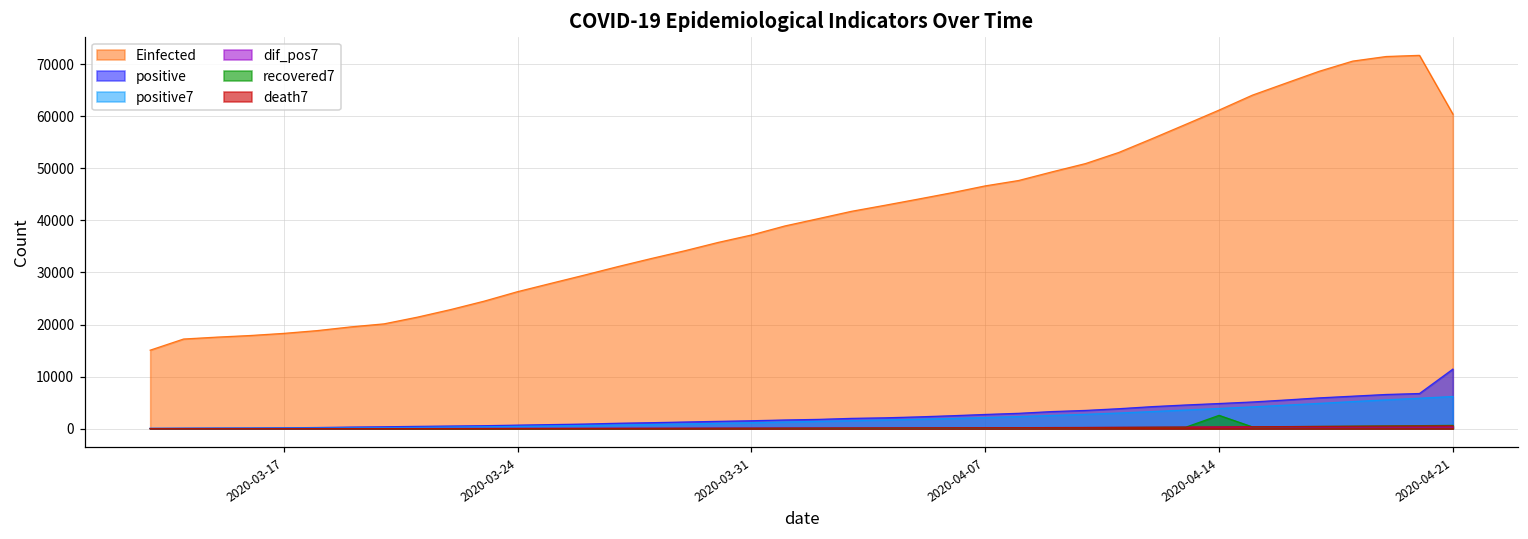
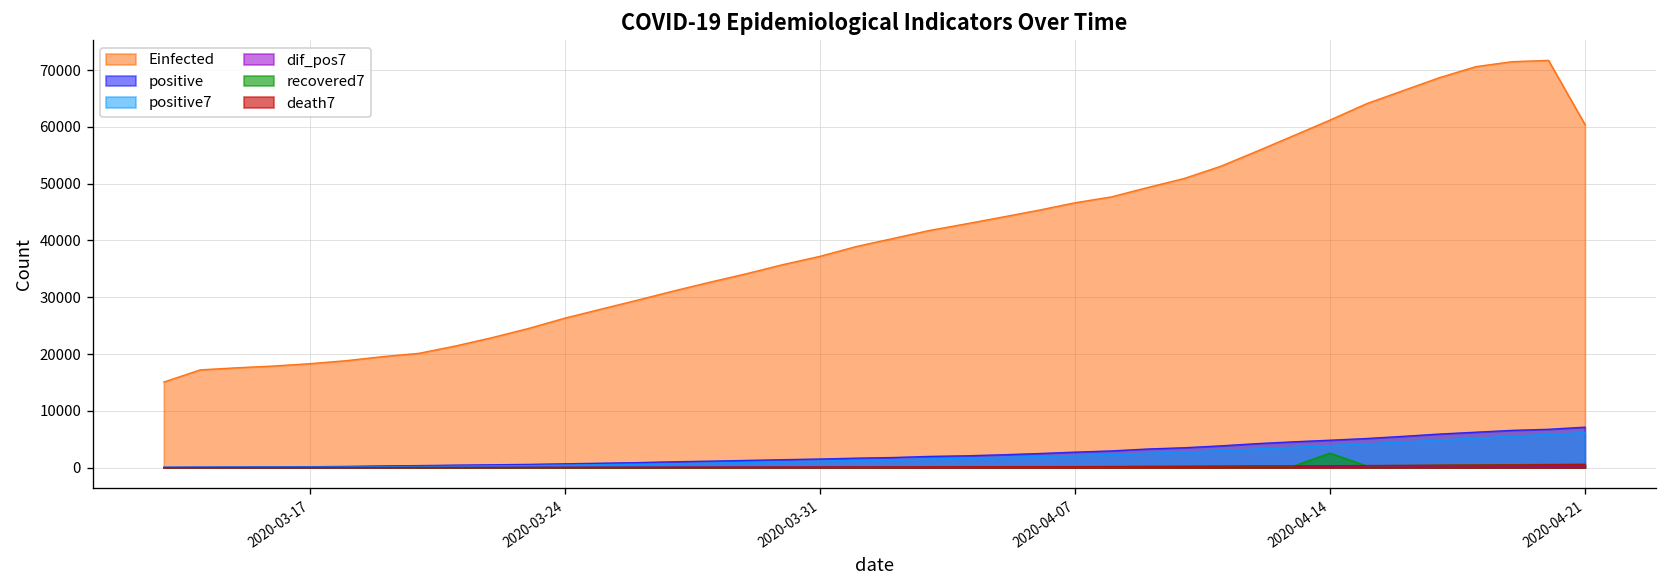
positive, 2020-04-21: 11000 -> 7000
